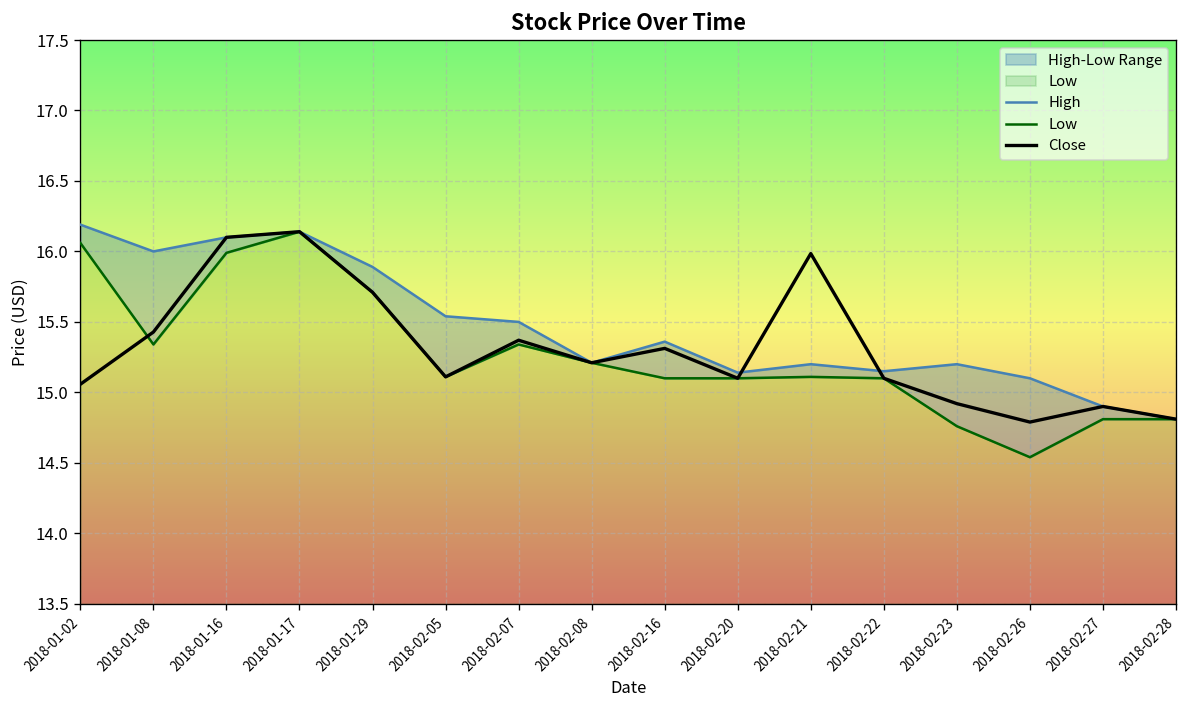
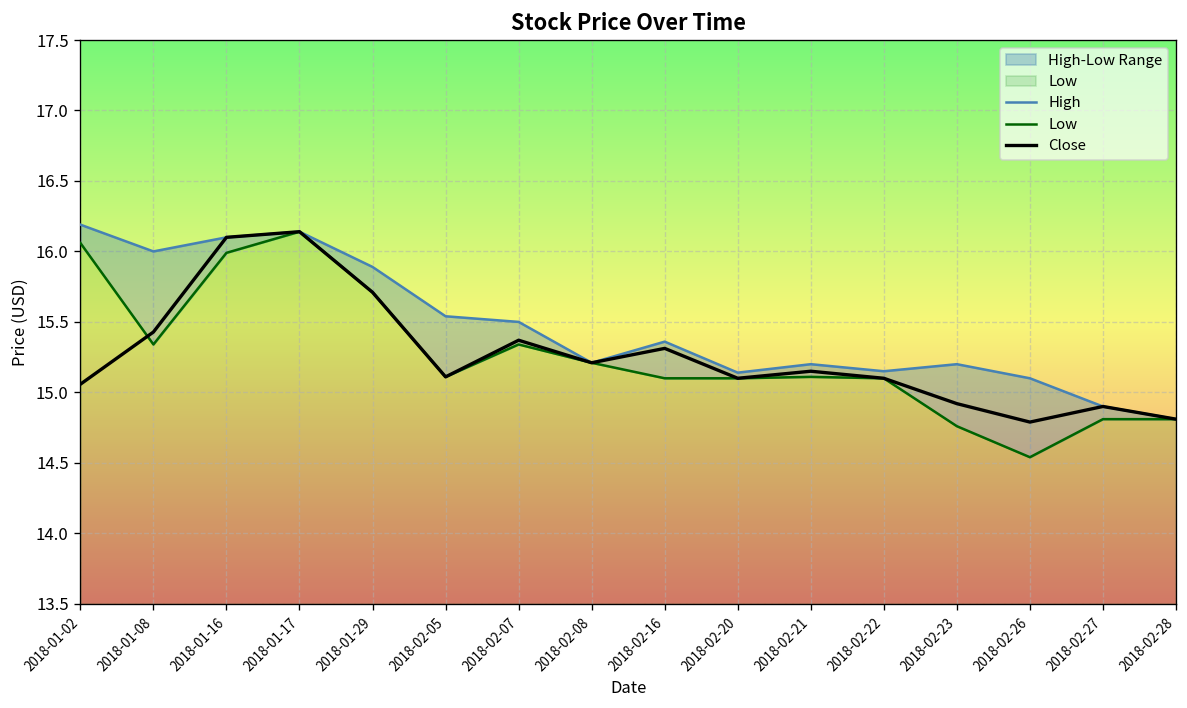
Close, 2018-02-21: 15.98 -> 15.15
